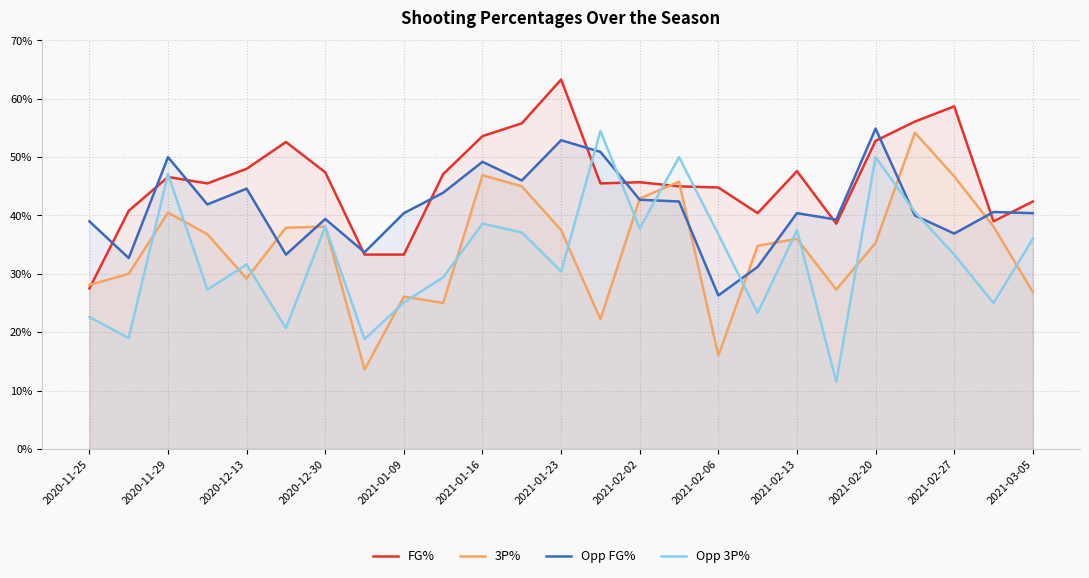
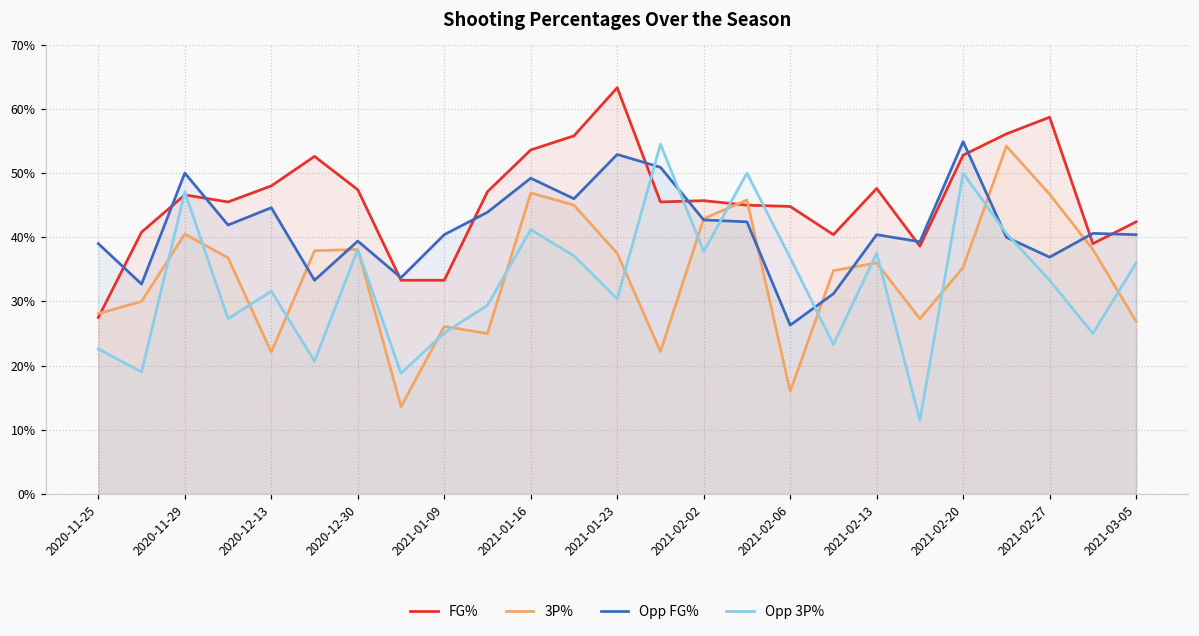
3P%, 2020-12-13: 29% -> 22%
Opp 3P%, 2021-01-16: 39% -> 41%
